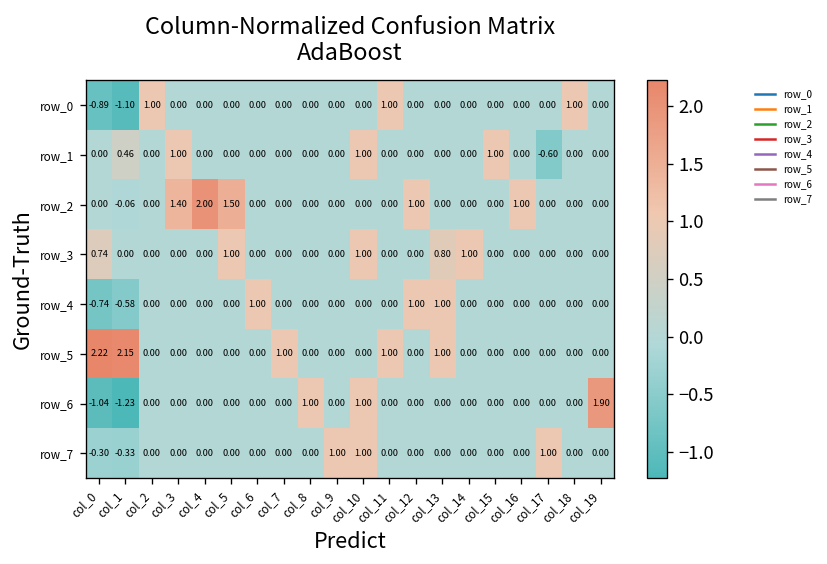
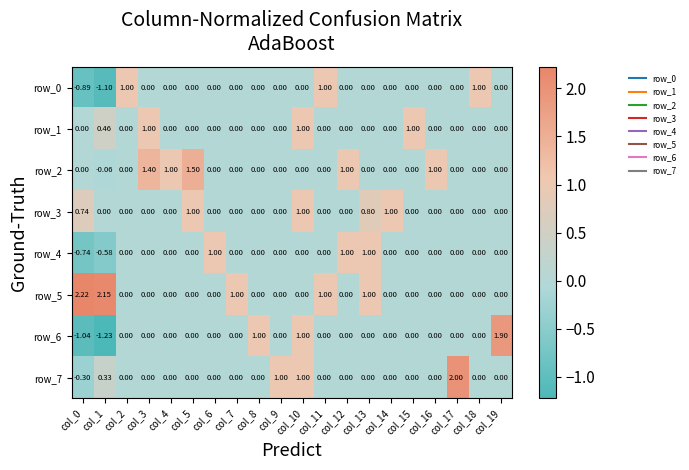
row_1, col_17: -0.60 -> 0.00
row_2, col_4: 2.00 -> 1.00
row_7, col_1: -0.33 -> 0.33
row_7, col_17: 1.00 -> 2.00
